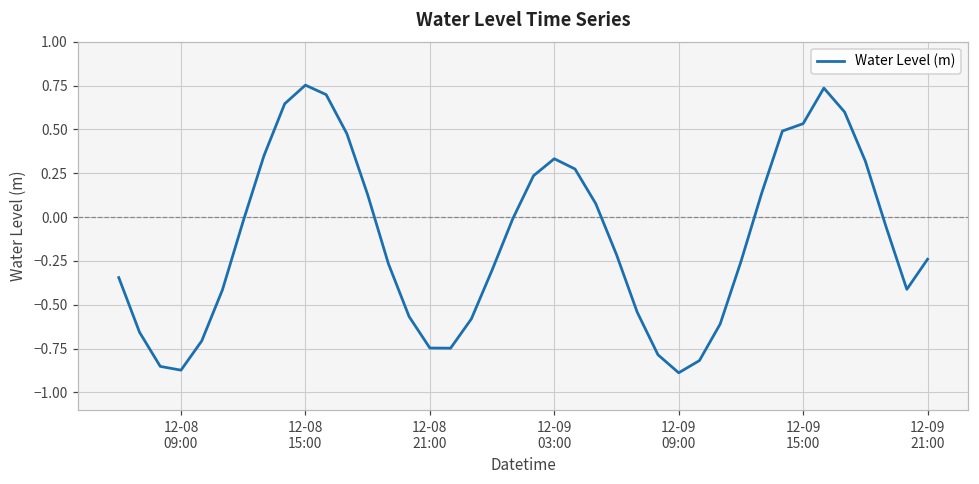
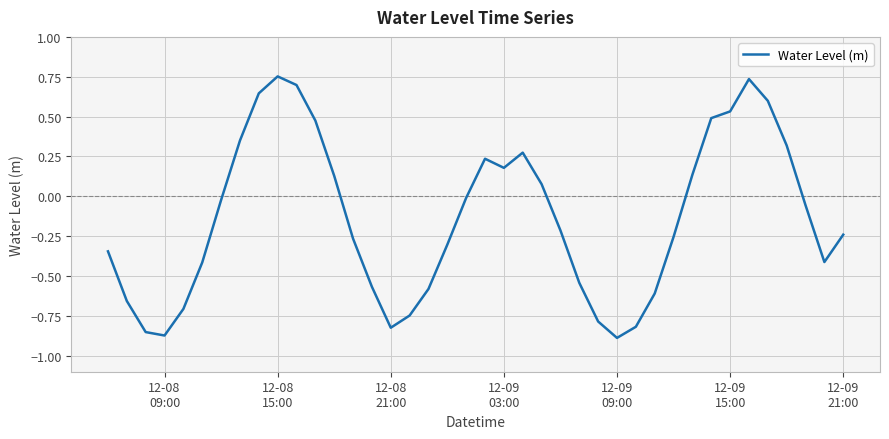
12-08 21:00: -0.75 -> -0.82
12-09 03:00: 0.33 -> 0.18
